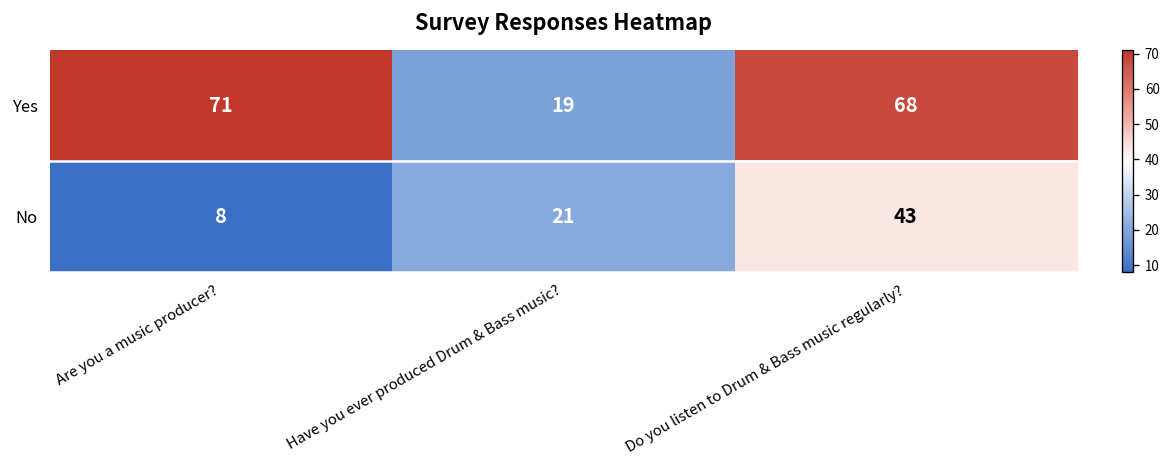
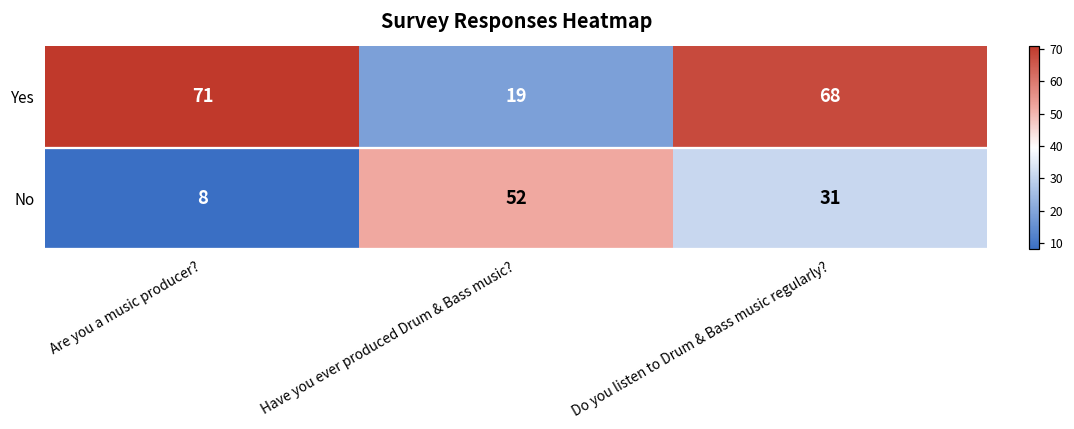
No, Have you ever produced Drum & Bass music?: 21 -> 52
No, Do you listen to Drum & Bass music regularly?: 43 -> 31
